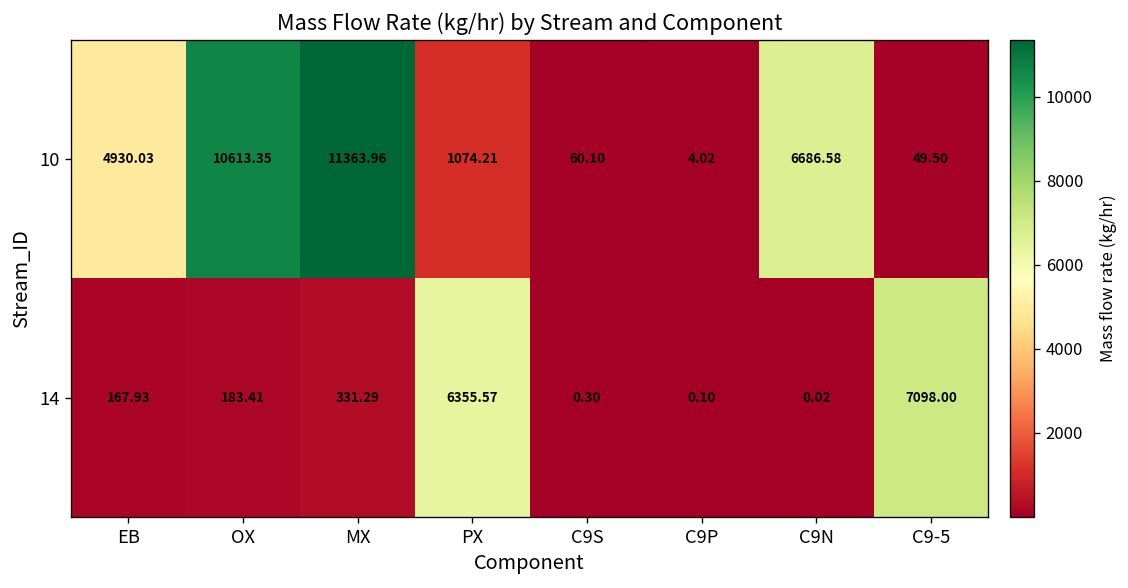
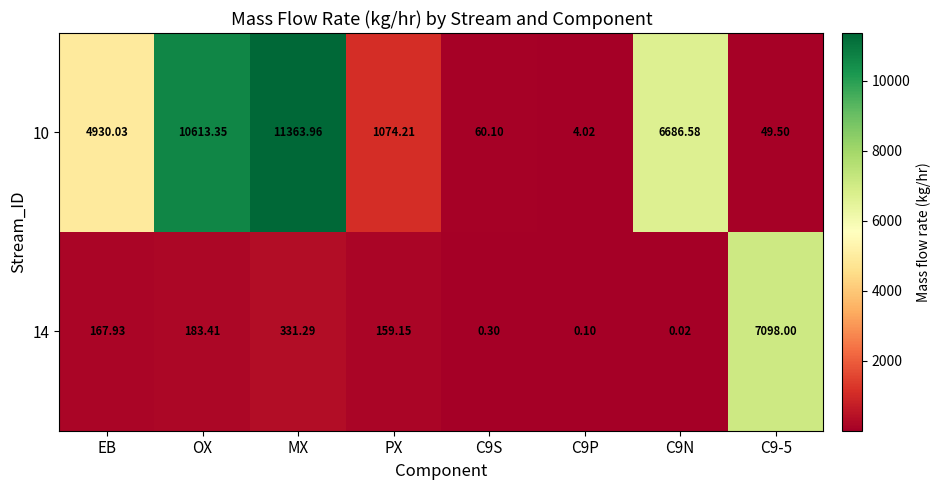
14, PX: 6355.57 -> 159.15
